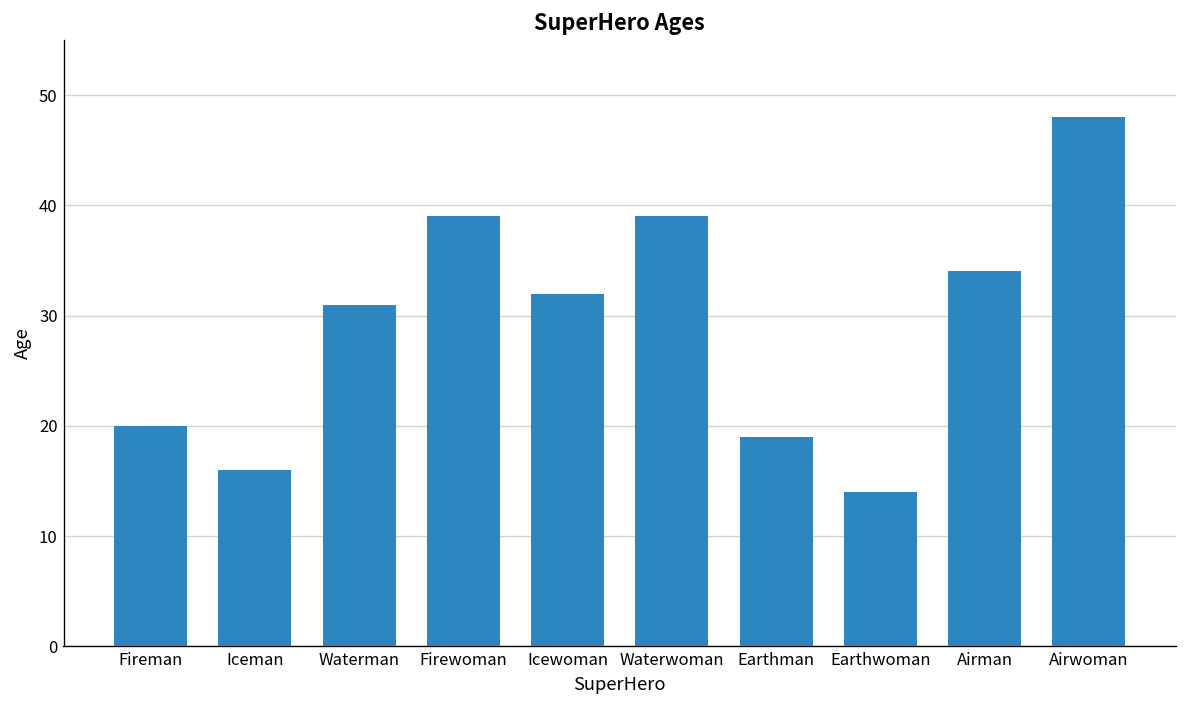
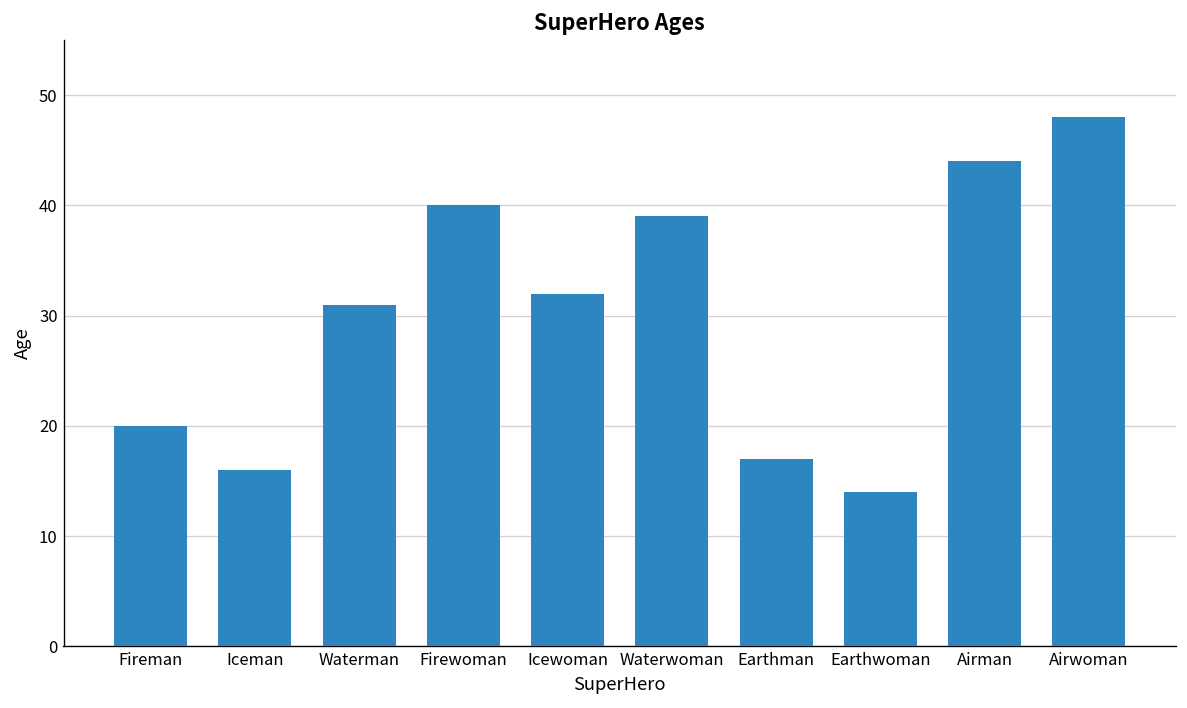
Firewoman: 39 -> 40
Earthman: 19 -> 17
Airman: 34 -> 44
